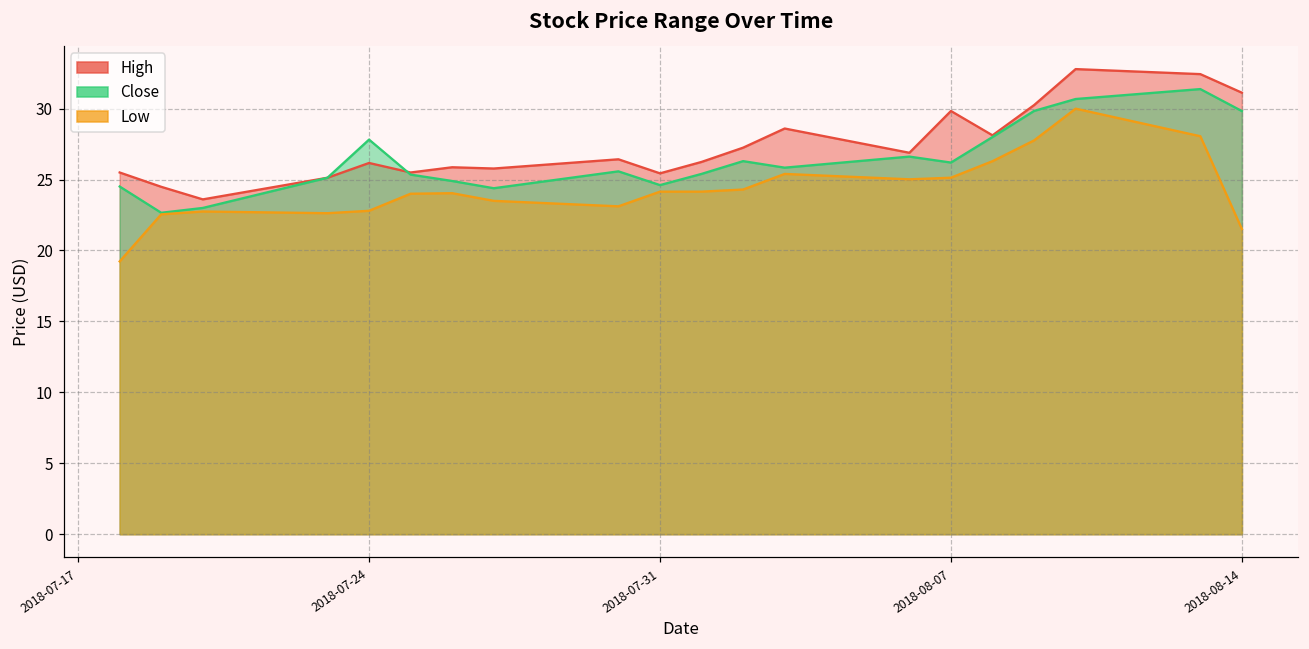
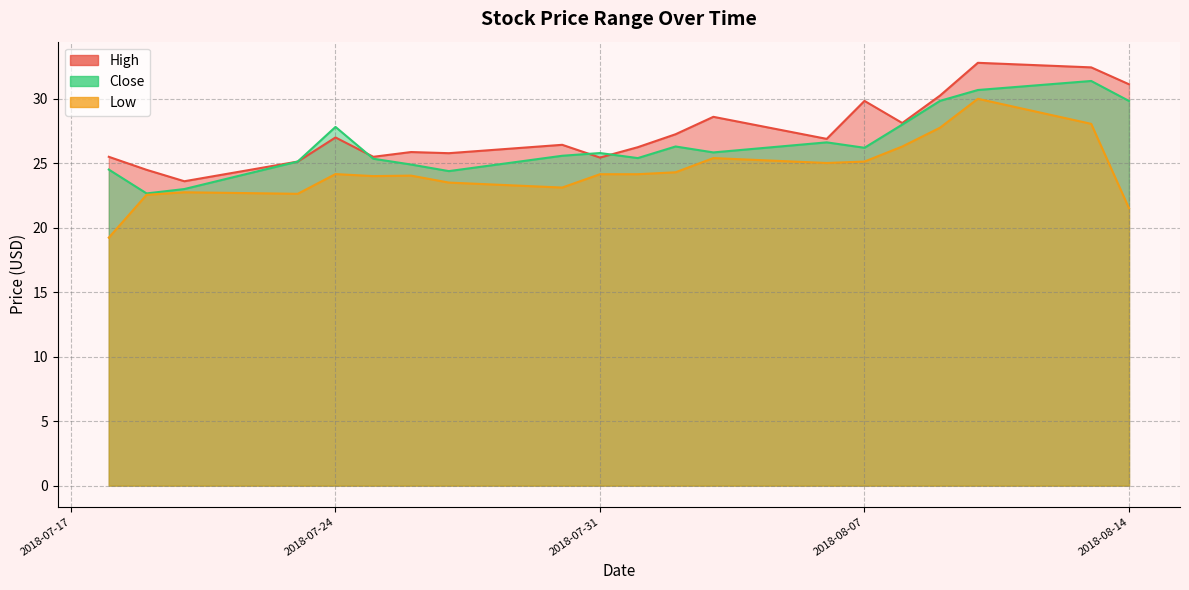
High, 2018-07-24: 26.2 -> 27.0
Low, 2018-07-24: 22.8 -> 24.2
Close, 2018-07-31: 24.6 -> 25.8
